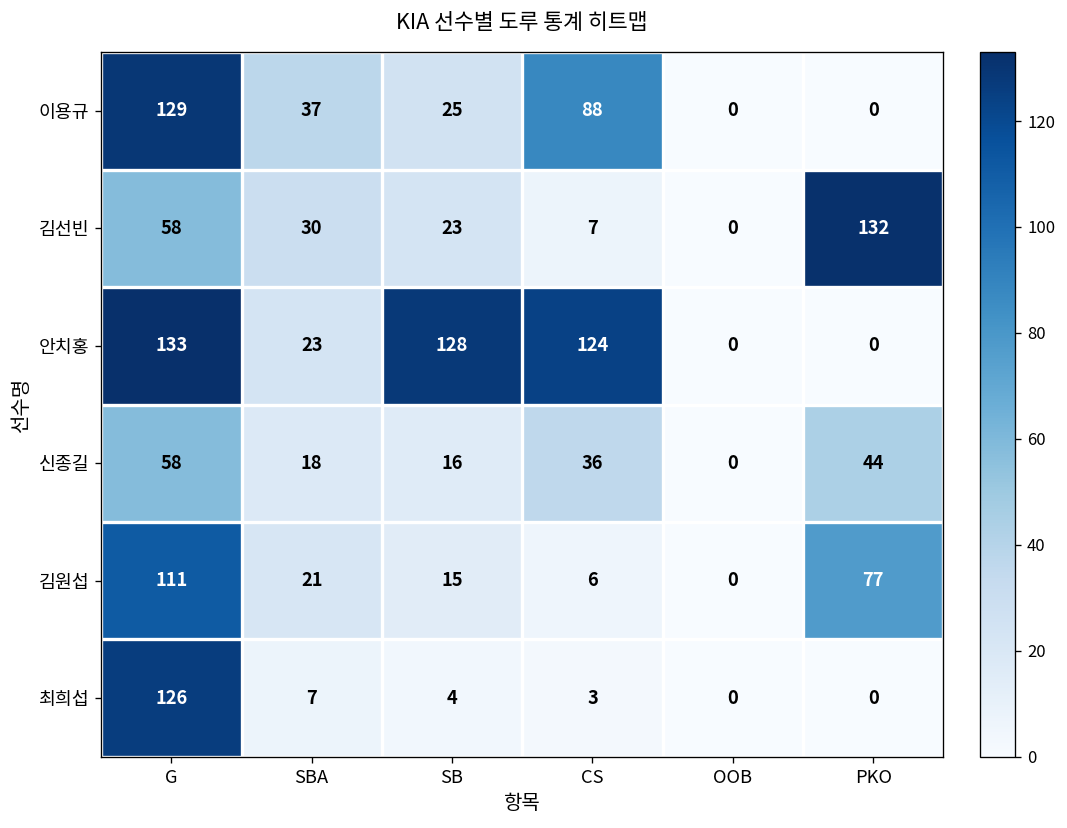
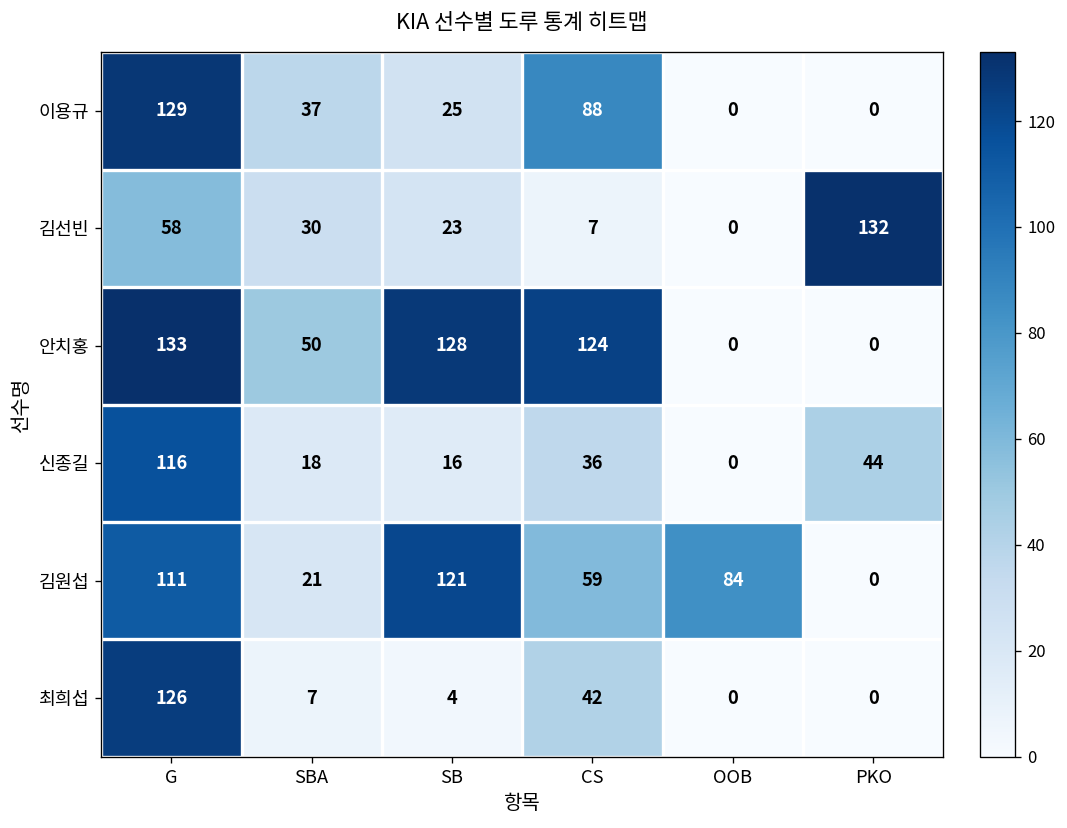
안치홍, SBA: 23 -> 50
신종길, G: 58 -> 116
김원섭, SB: 15 -> 121
김원섭, CS: 6 -> 59
김원섭, OOB: 0 -> 84
김원섭, PKO: 77 -> 0
최희섭, CS: 3 -> 42
